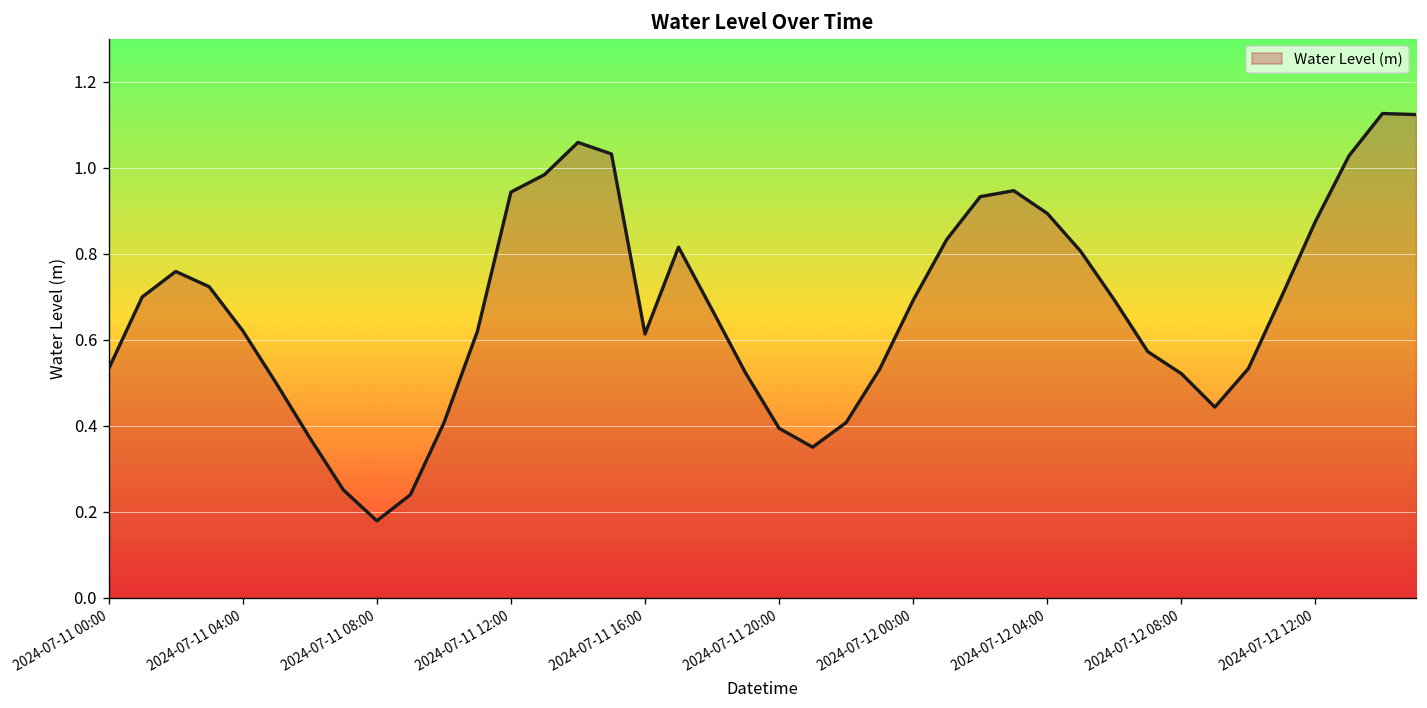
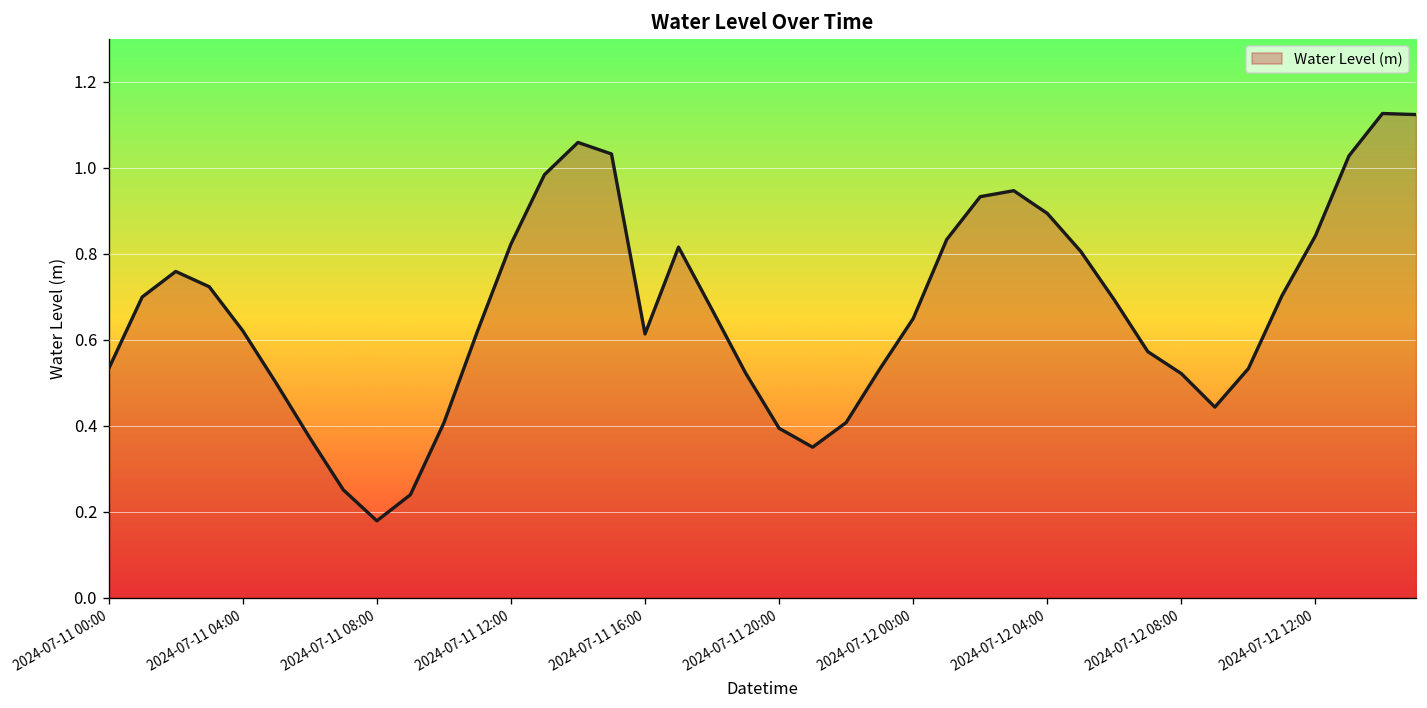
2024-07-11 12:00: 0.94 -> 0.82
2024-07-12 00:00: 0.69 -> 0.65
2024-07-12 12:00: 0.88 -> 0.84
